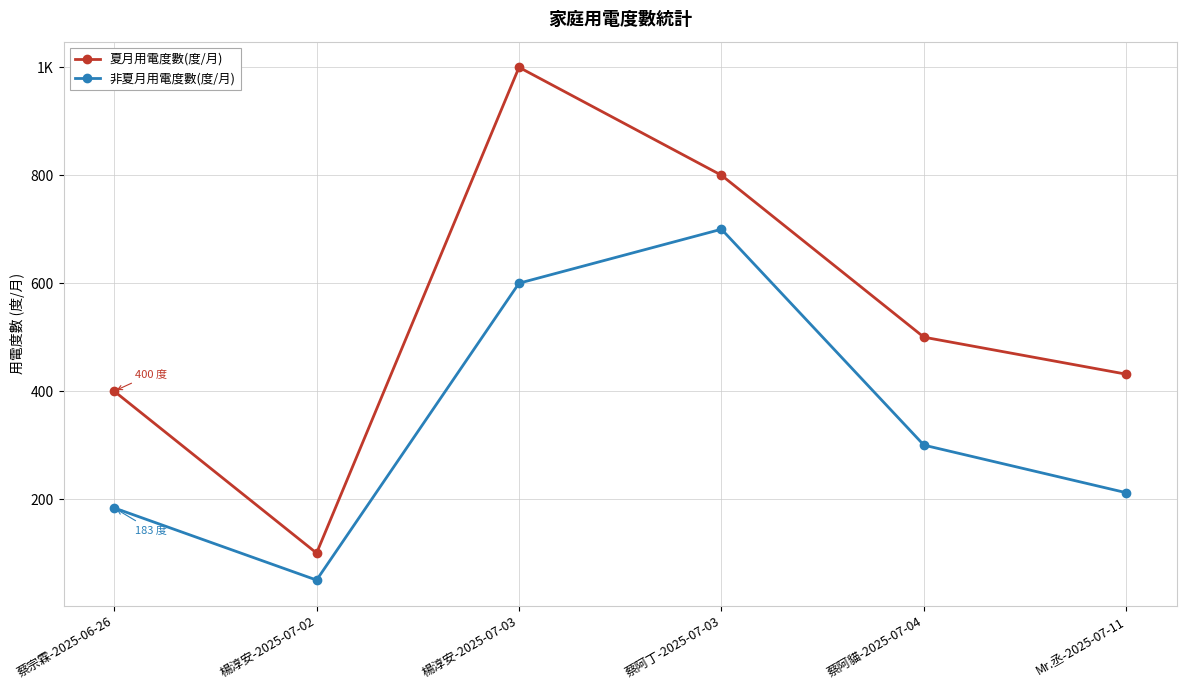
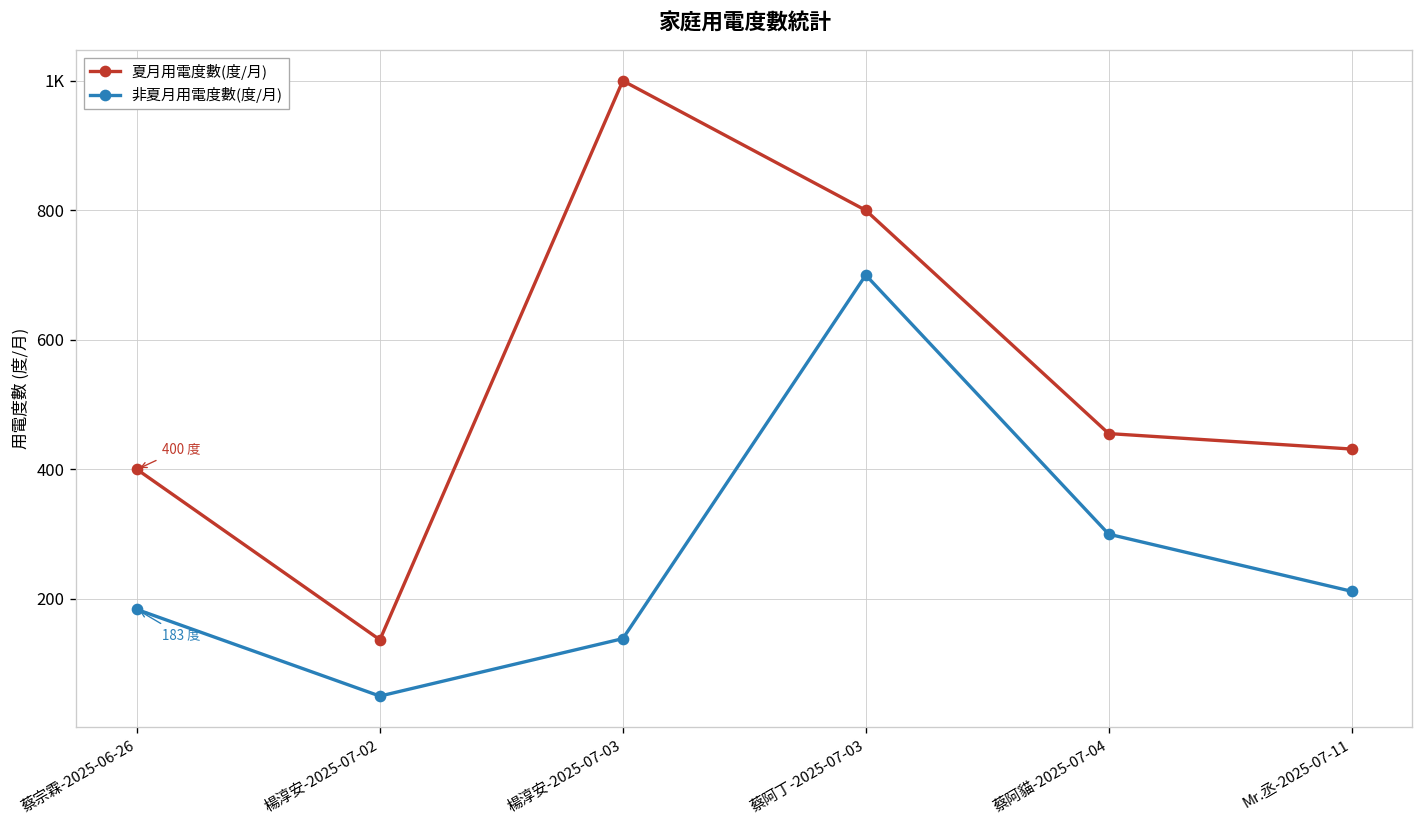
夏月用電度數(度/月), 楊淳安-2025-07-02: 100 -> 140
非夏月用電度數(度/月), 楊淳安-2025-07-03: 600 -> 140
夏月用電度數(度/月), 蔡阿貓-2025-07-04: 500 -> 460
